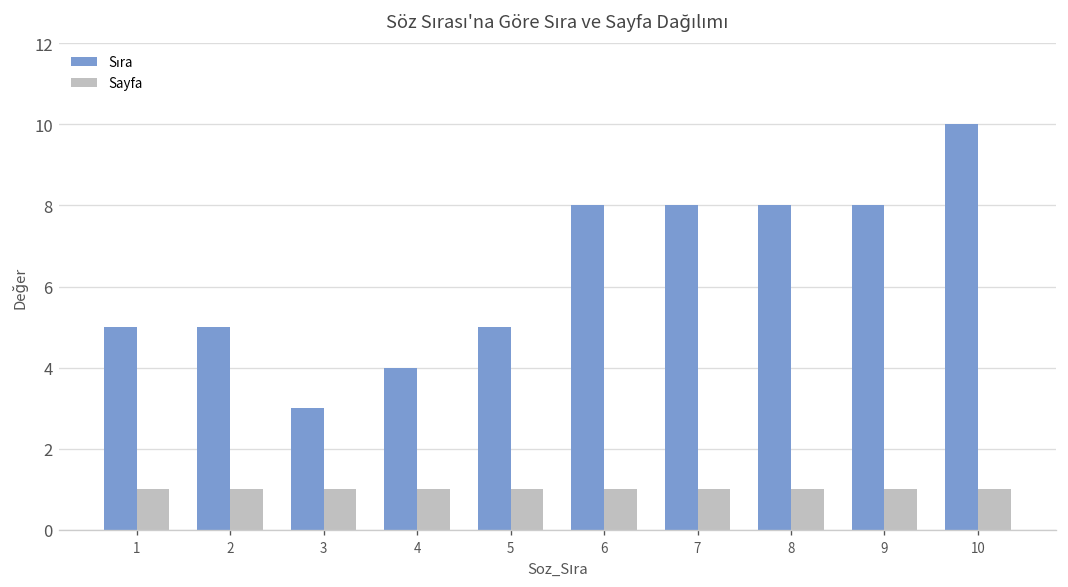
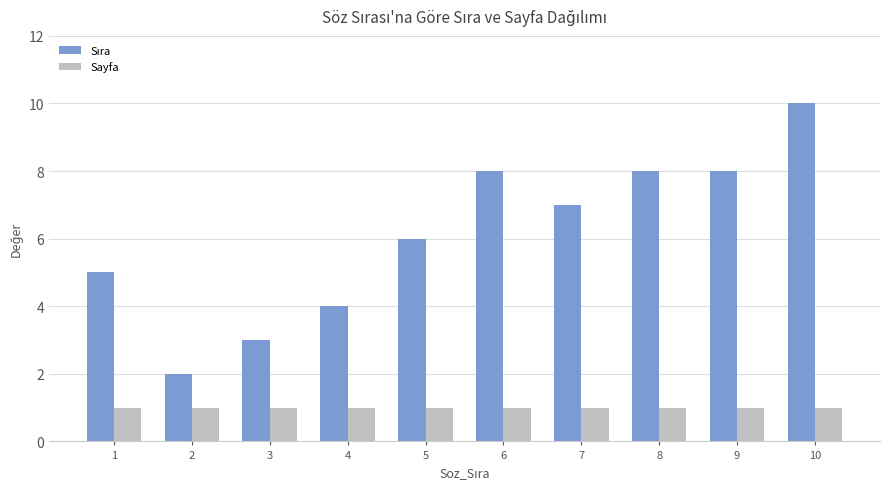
Sıra, 2: 5 -> 2
Sıra, 5: 5 -> 6
Sıra, 7: 8 -> 7
